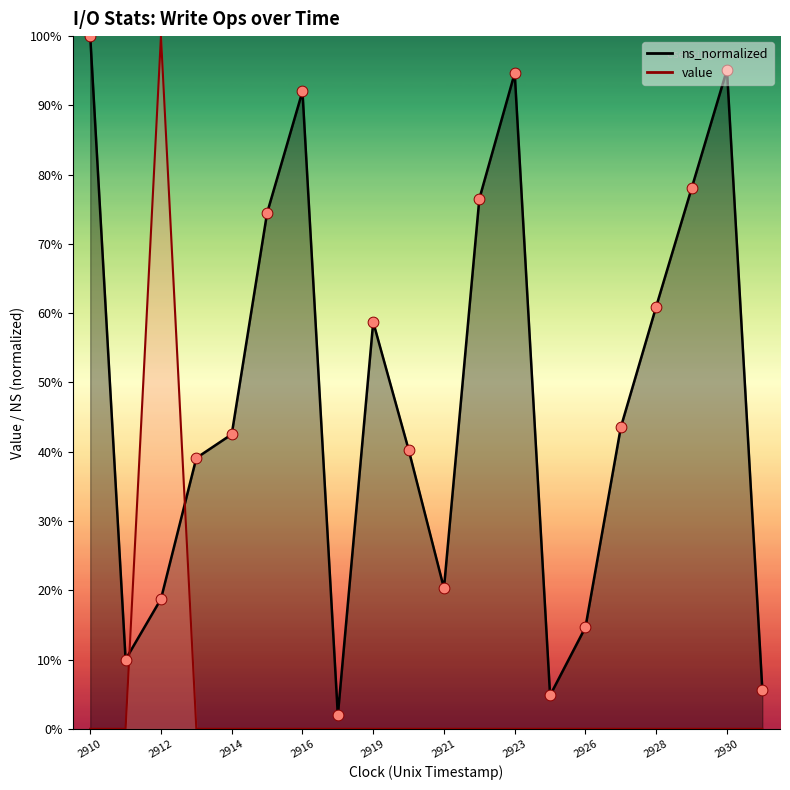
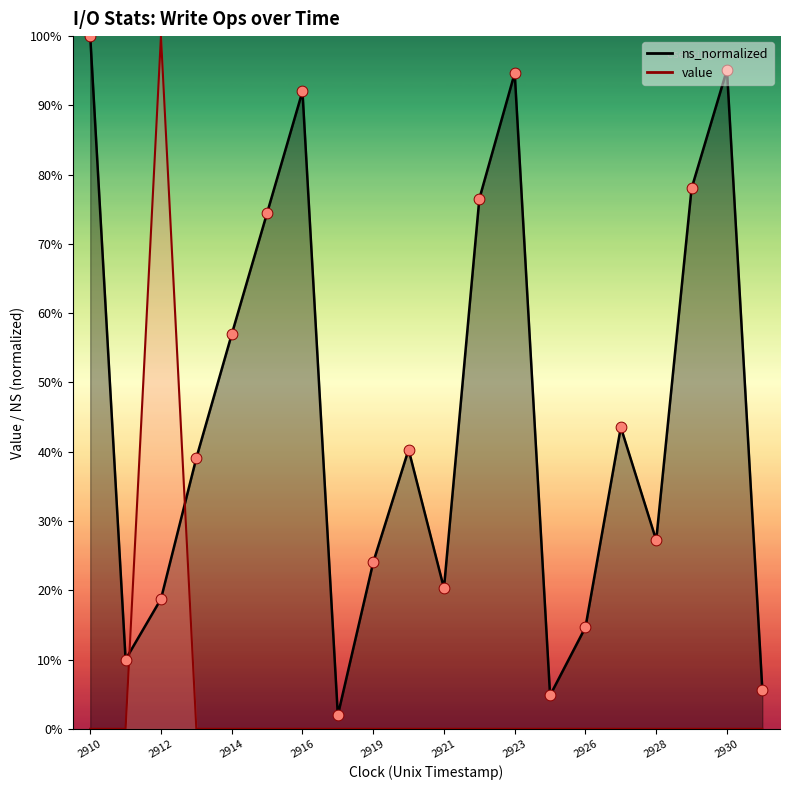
ns_normalized, 2914: 43% -> 57%
ns_normalized, 2919: 59% -> 24%
ns_normalized, 2928: 61% -> 27%
